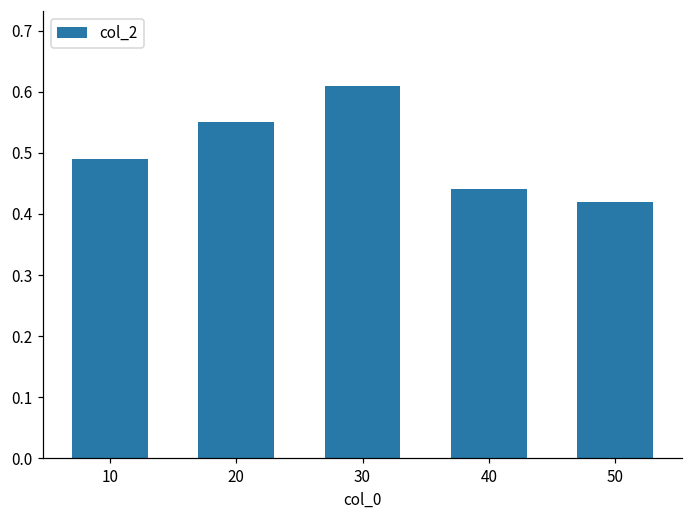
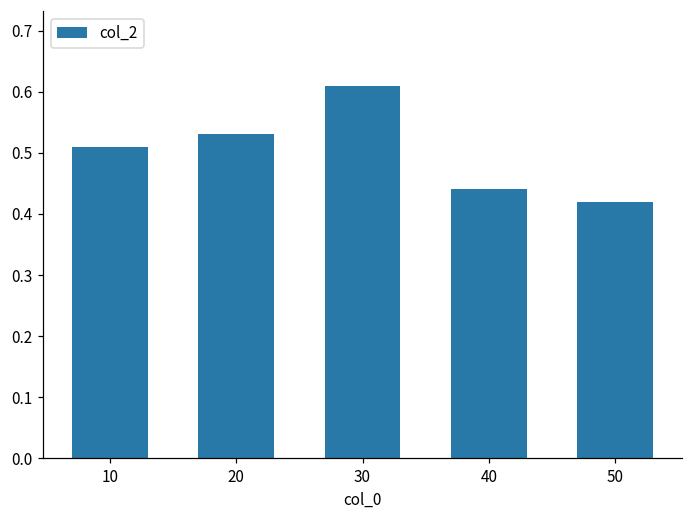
10: 0.49 -> 0.51
20: 0.55 -> 0.53
